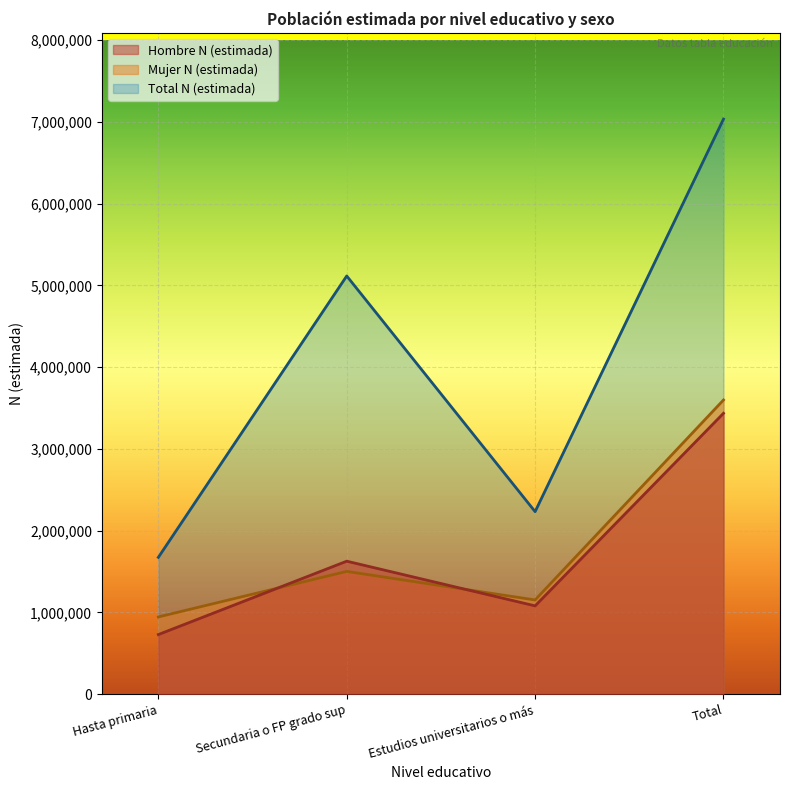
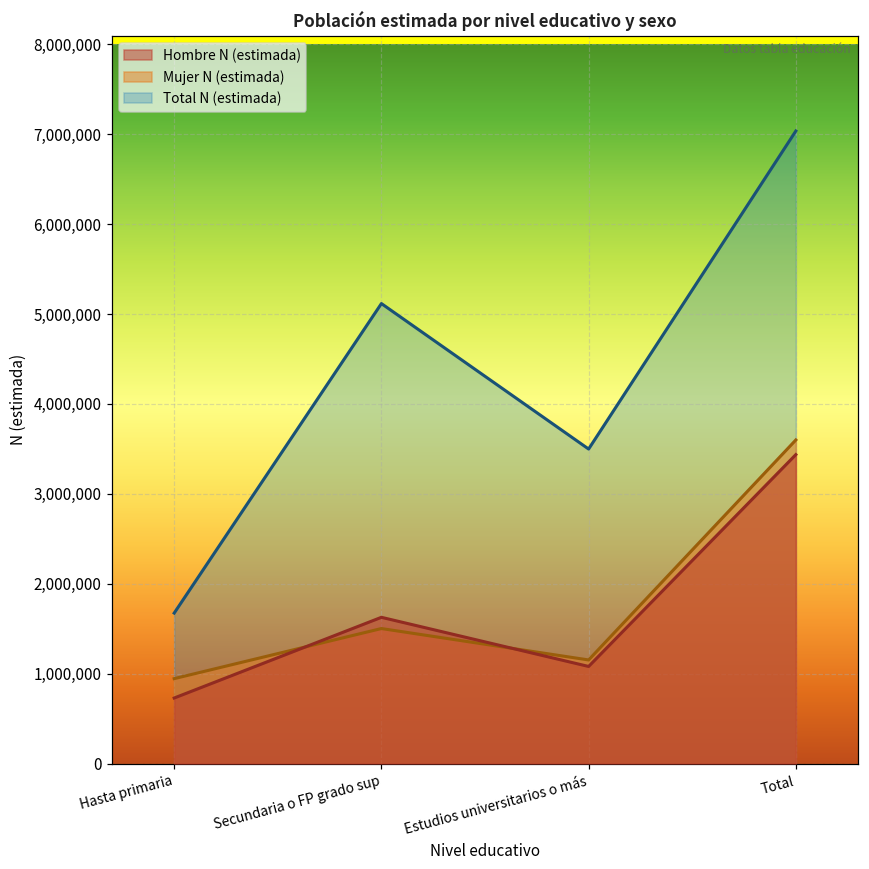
Total N (estimada), Estudios universitarios o más: 2,200,000 -> 3,500,000
